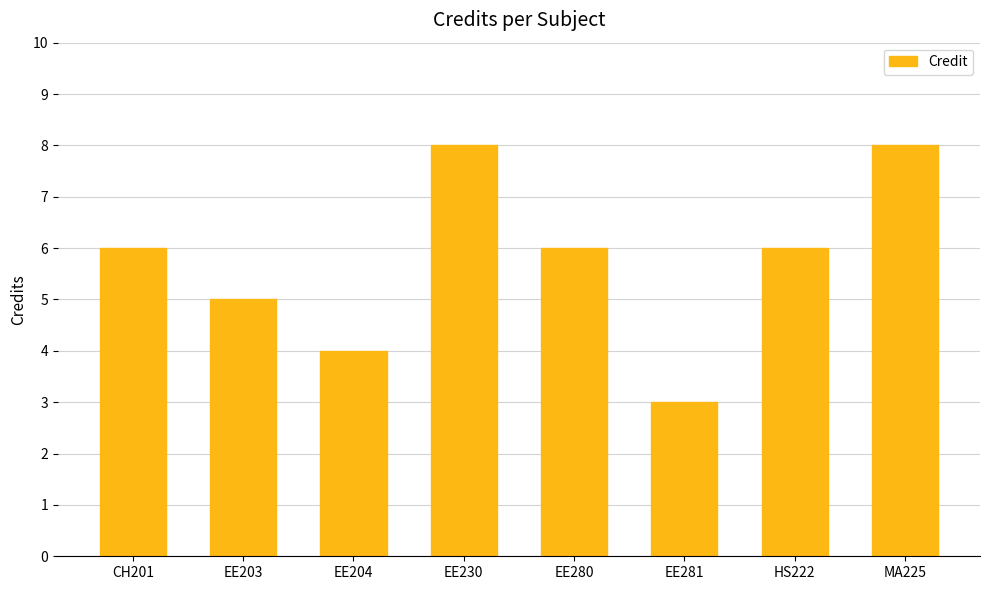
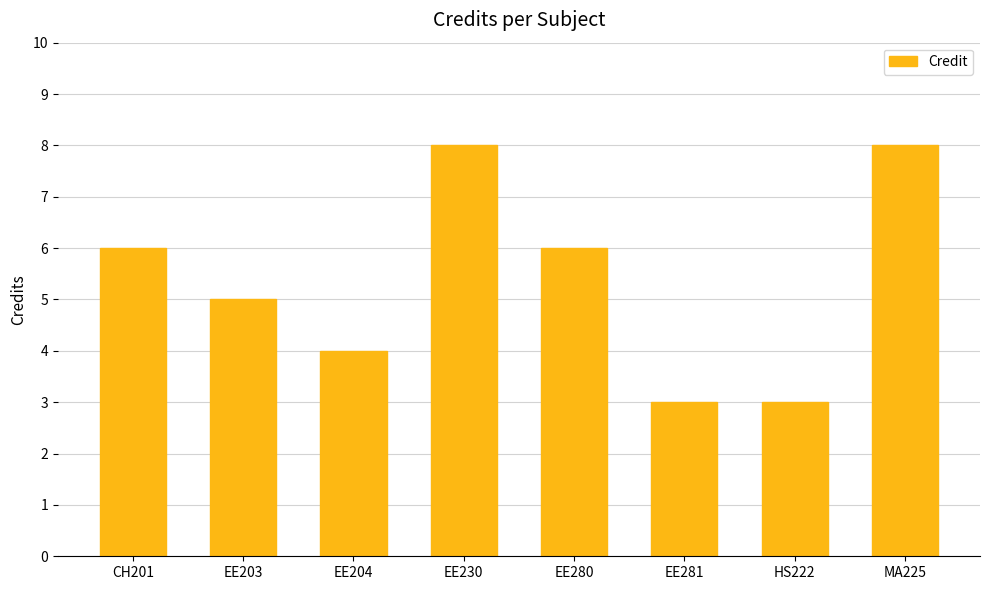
HS222: 6 -> 3
